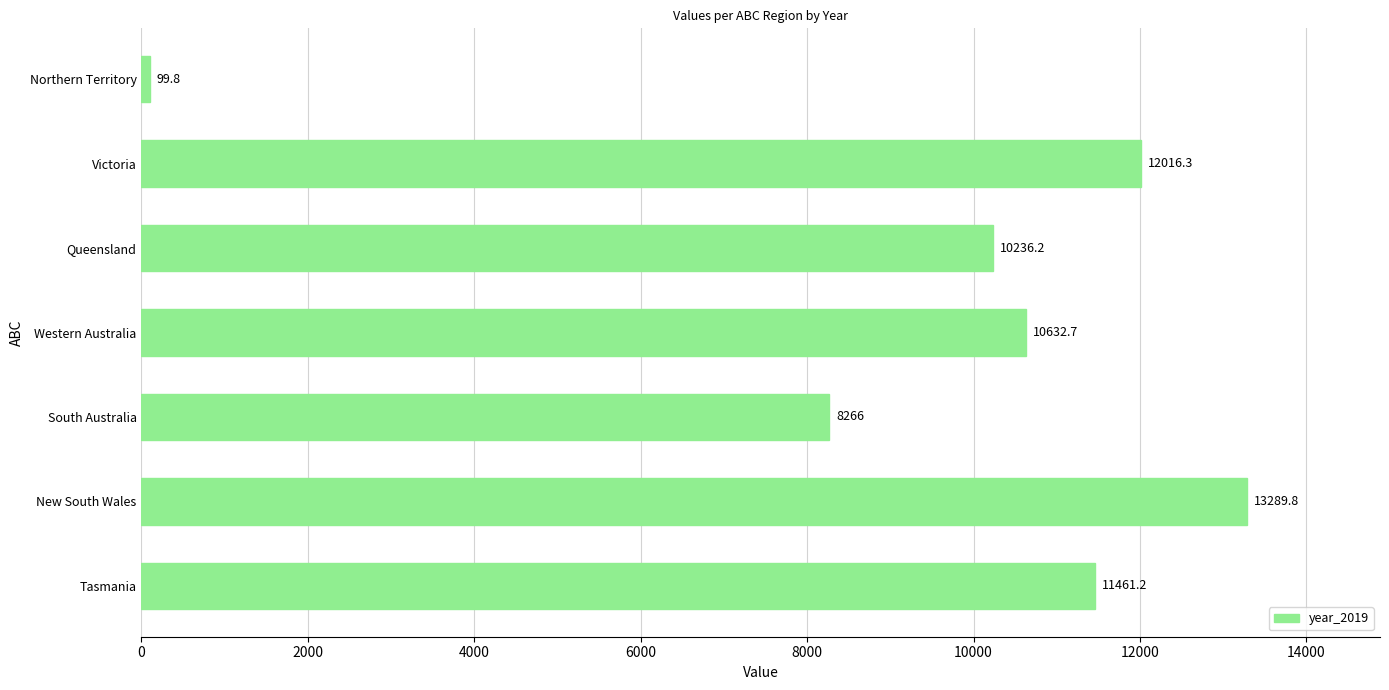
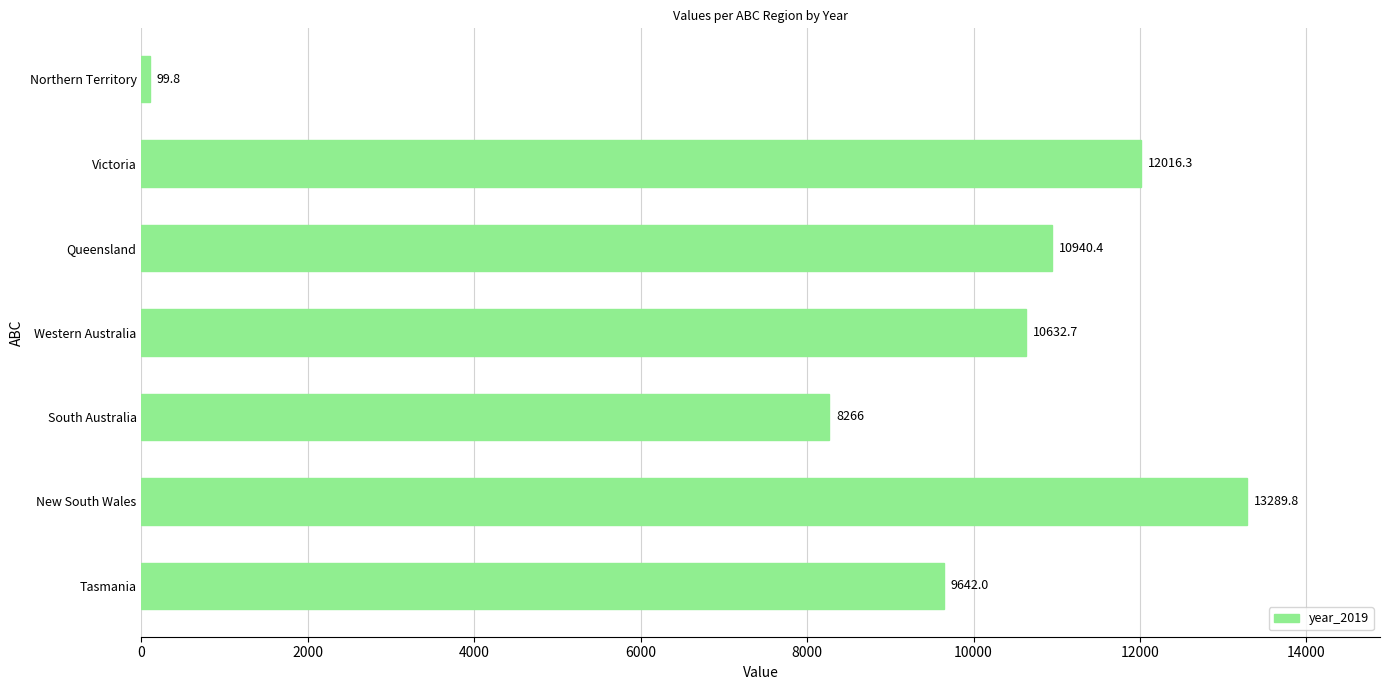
Queensland: 10236.2 -> 10940.4
Tasmania: 11461.2 -> 9642.0
